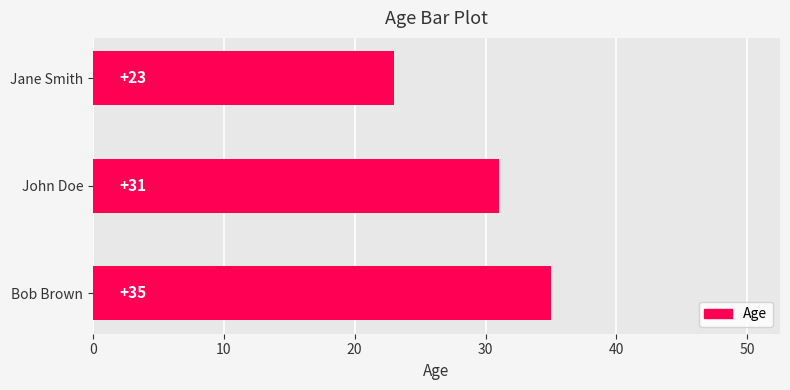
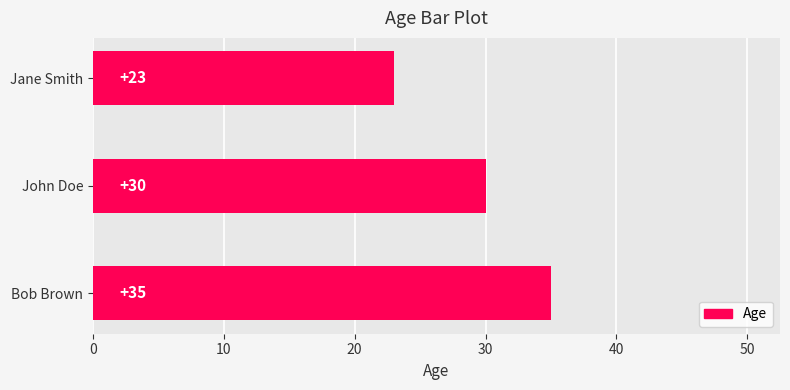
John Doe: +31 -> +30
